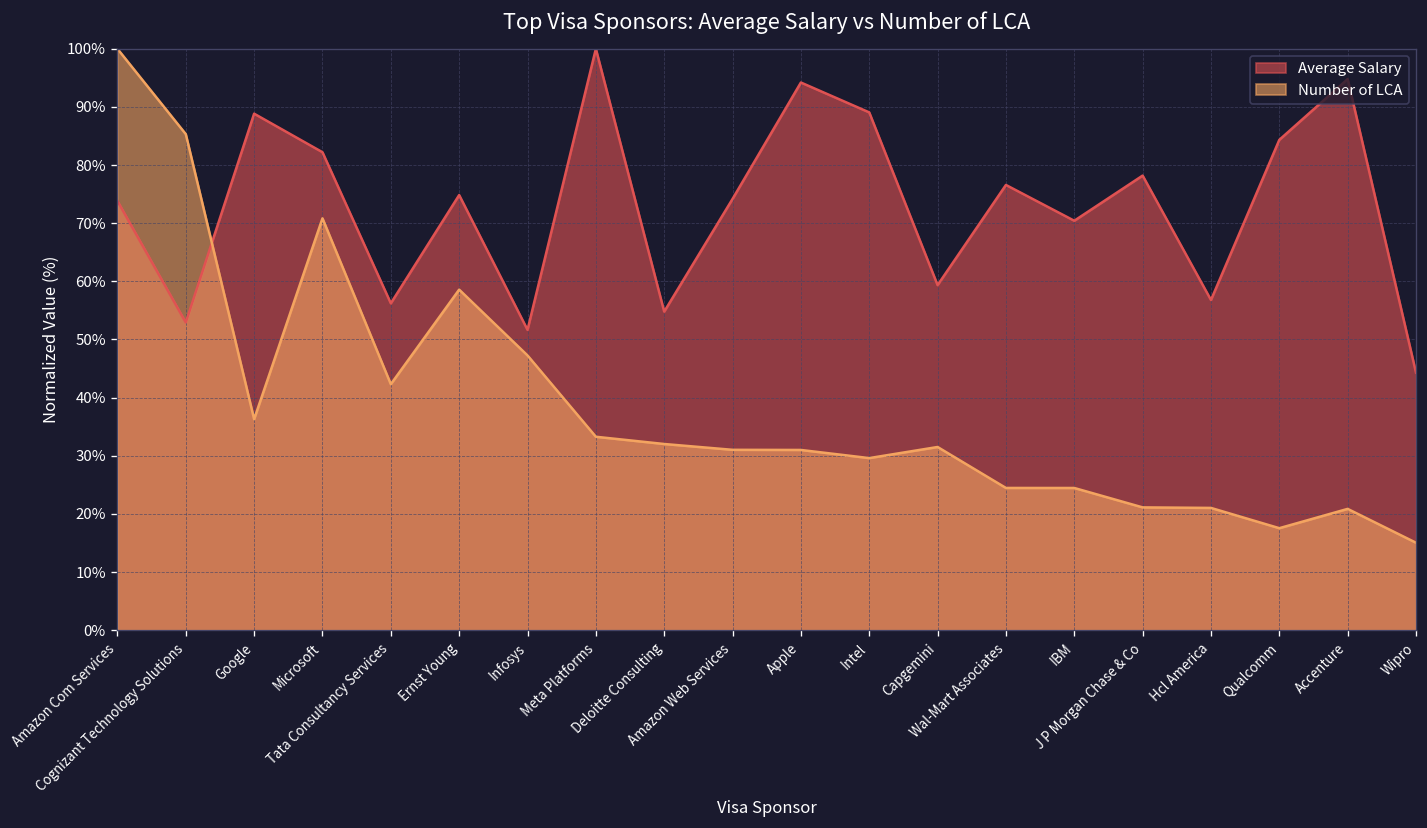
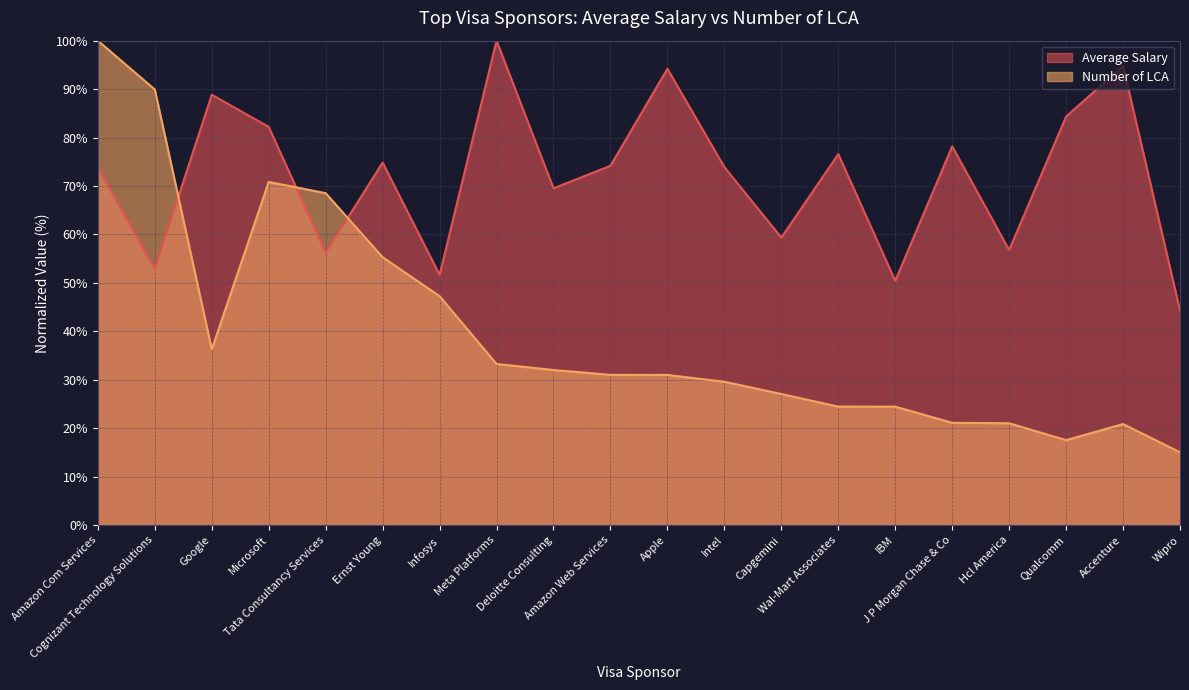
Number of LCA, Cognizant Technology Solutions: 85% -> 90%
Number of LCA, Tata Consultancy Services: 42% -> 69%
Number of LCA, Ernst Young: 59% -> 55%
Average Salary, Deloitte Consulting: 55% -> 70%
Average Salary, Intel: 89% -> 74%
Number of LCA, Capgemini: 32% -> 27%
Average Salary, IBM: 70% -> 50%
